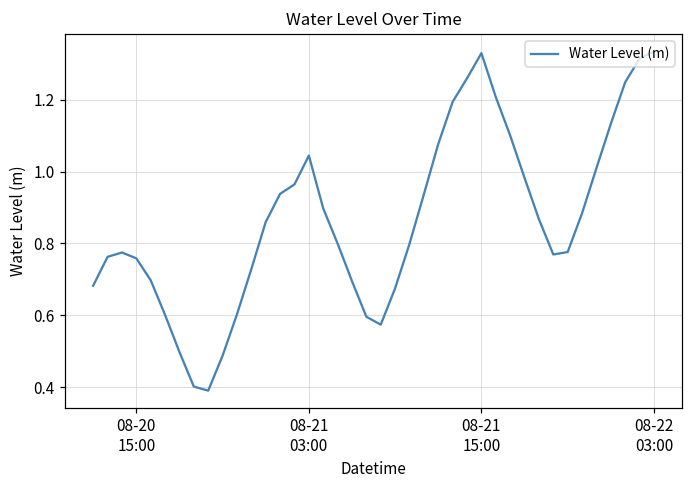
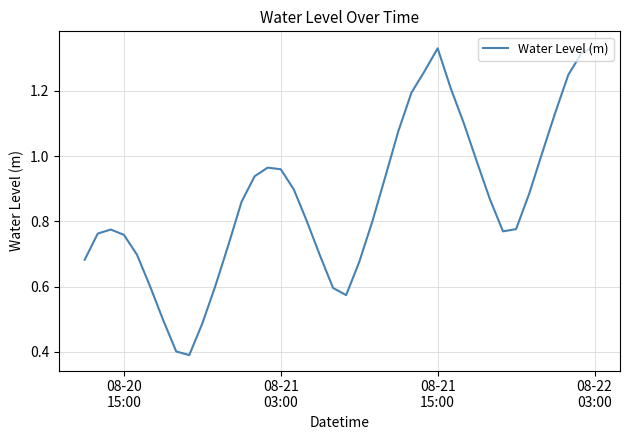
08-21 03:00: 1.04 -> 0.96
